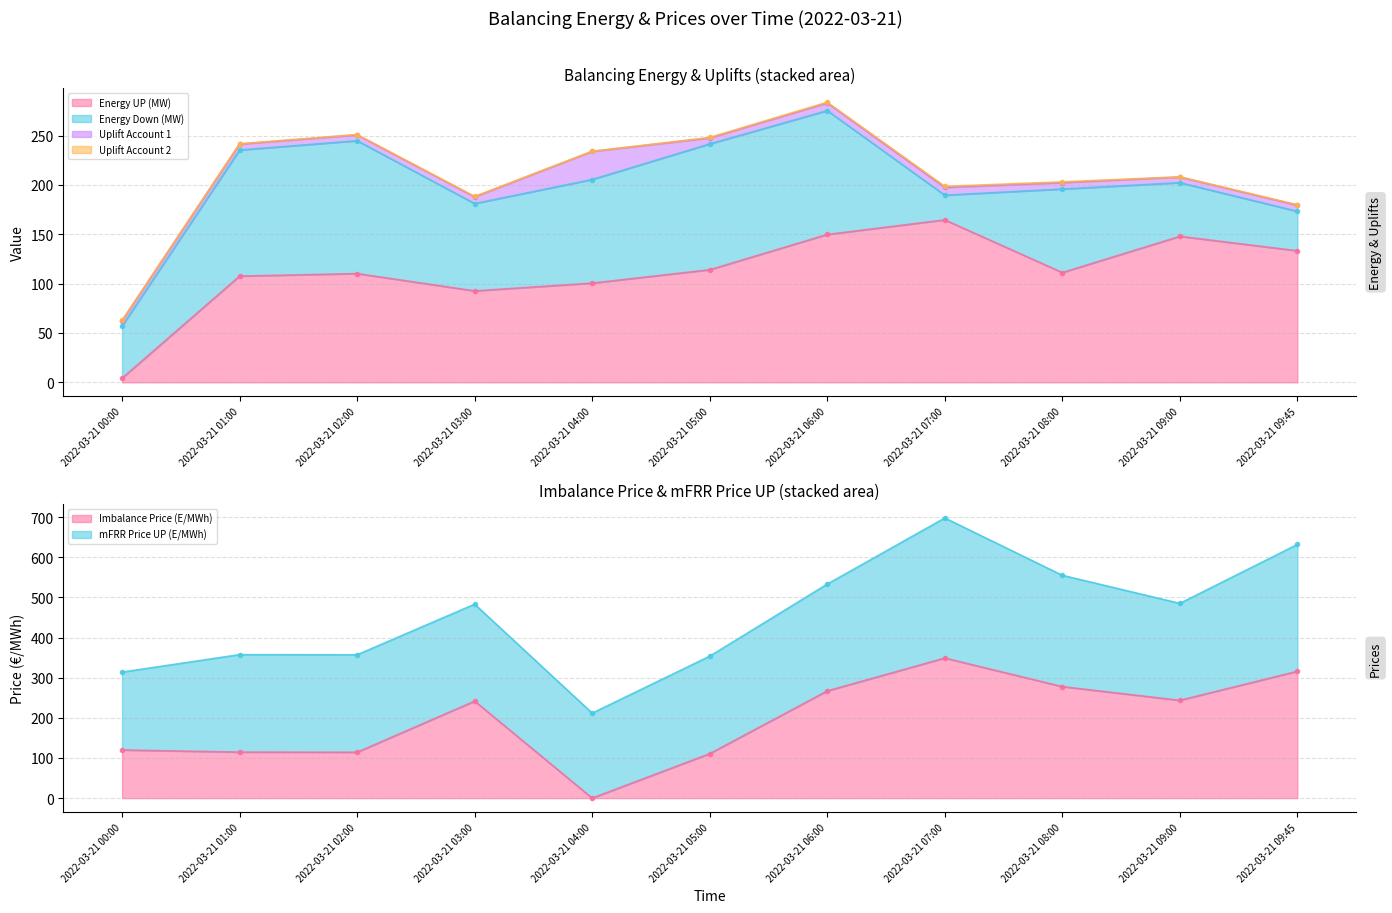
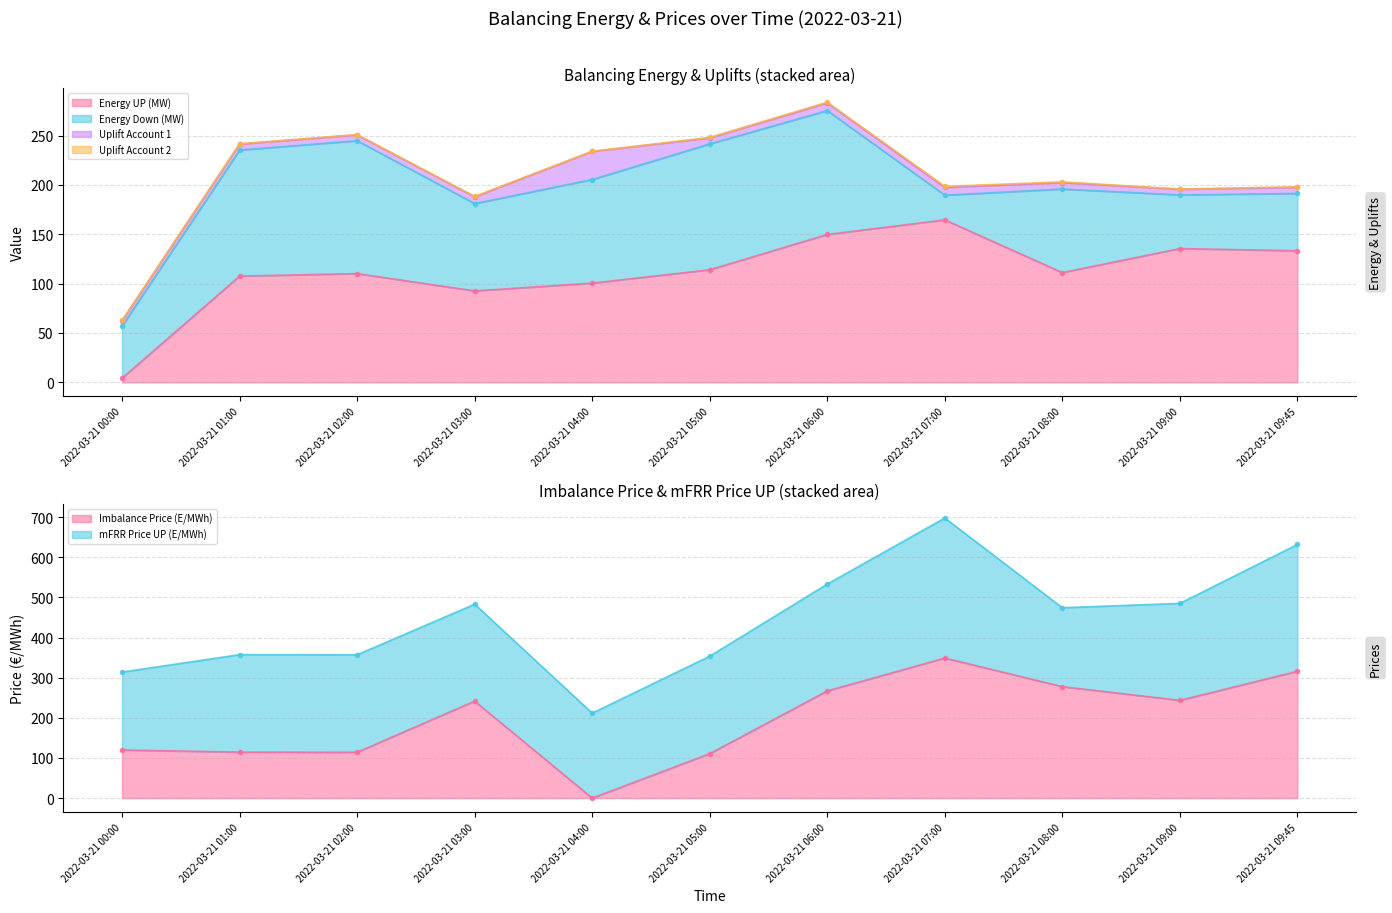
Balancing Energy & Uplifts (stacked area), Energy UP (MW), 2022-03-21 09:00: 150 -> 140
Balancing Energy & Uplifts (stacked area), Energy Down (MW), 2022-03-21 09:45: 40 -> 60
Imbalance Price & mFRR Price UP (stacked area), mFRR Price UP (E/MWh), 2022-03-21 08:00: 280 -> 200
